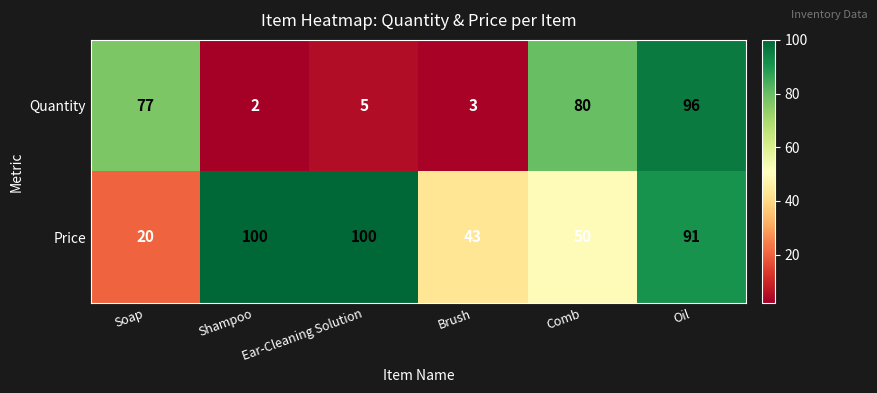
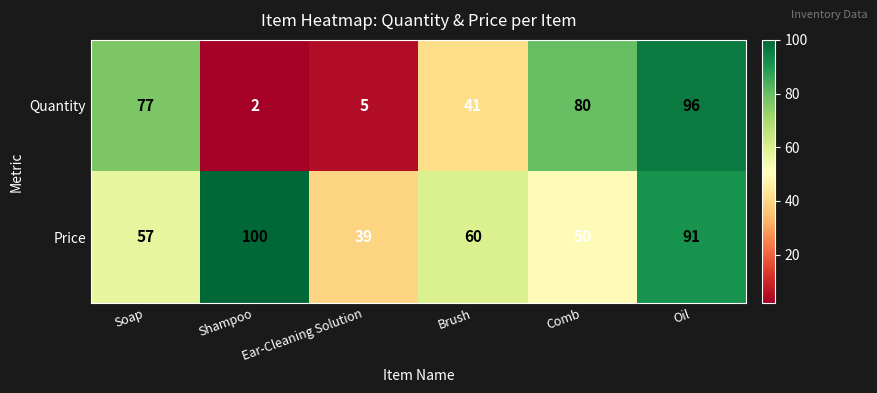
Quantity, Brush: 3 -> 41
Price, Soap: 20 -> 57
Price, Ear-Cleaning Solution: 100 -> 39
Price, Brush: 43 -> 60
